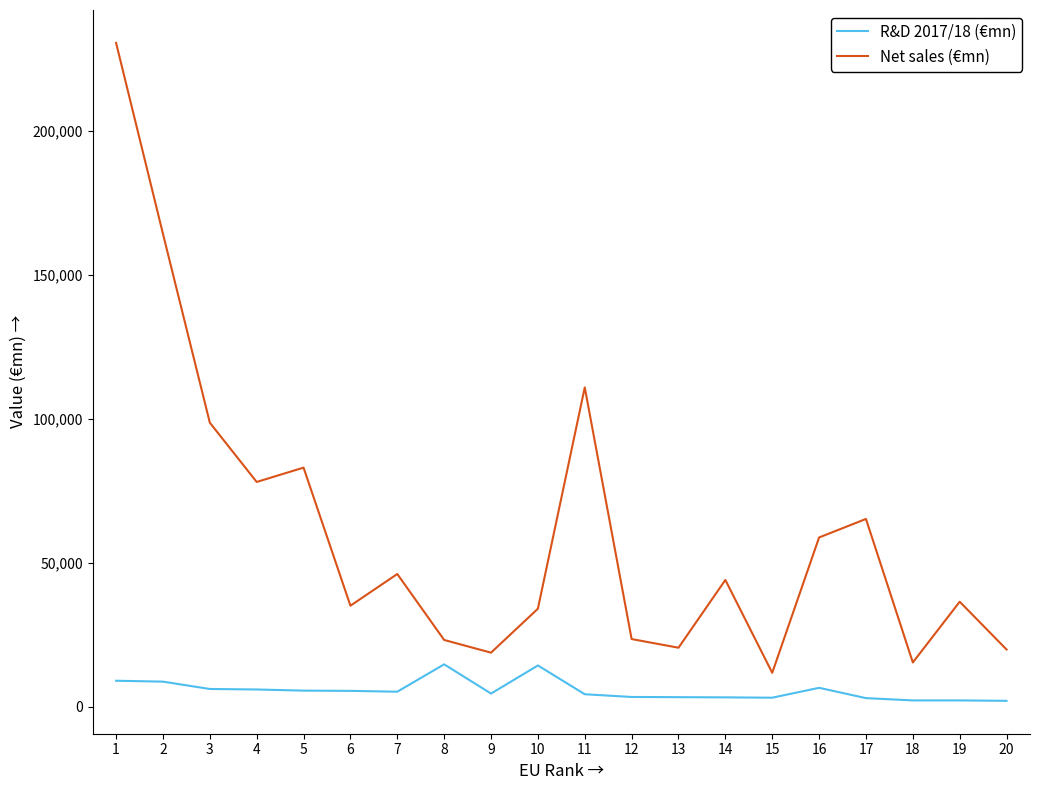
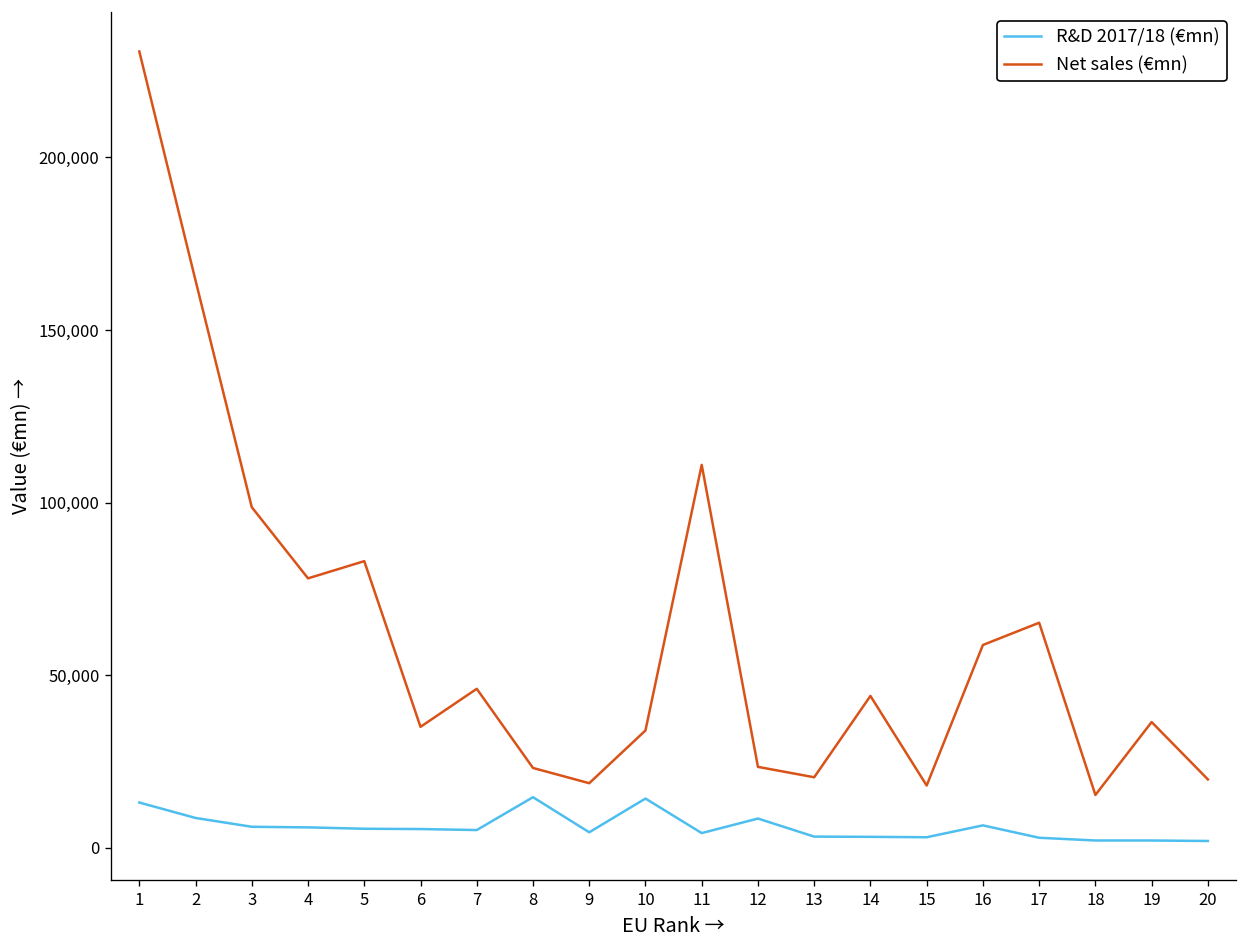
R&D 2017/18 (€mn), 1: 9,000 -> 13,000
R&D 2017/18 (€mn), 12: 3,000 -> 8,000
Net sales (€mn), 15: 12,000 -> 18,000
